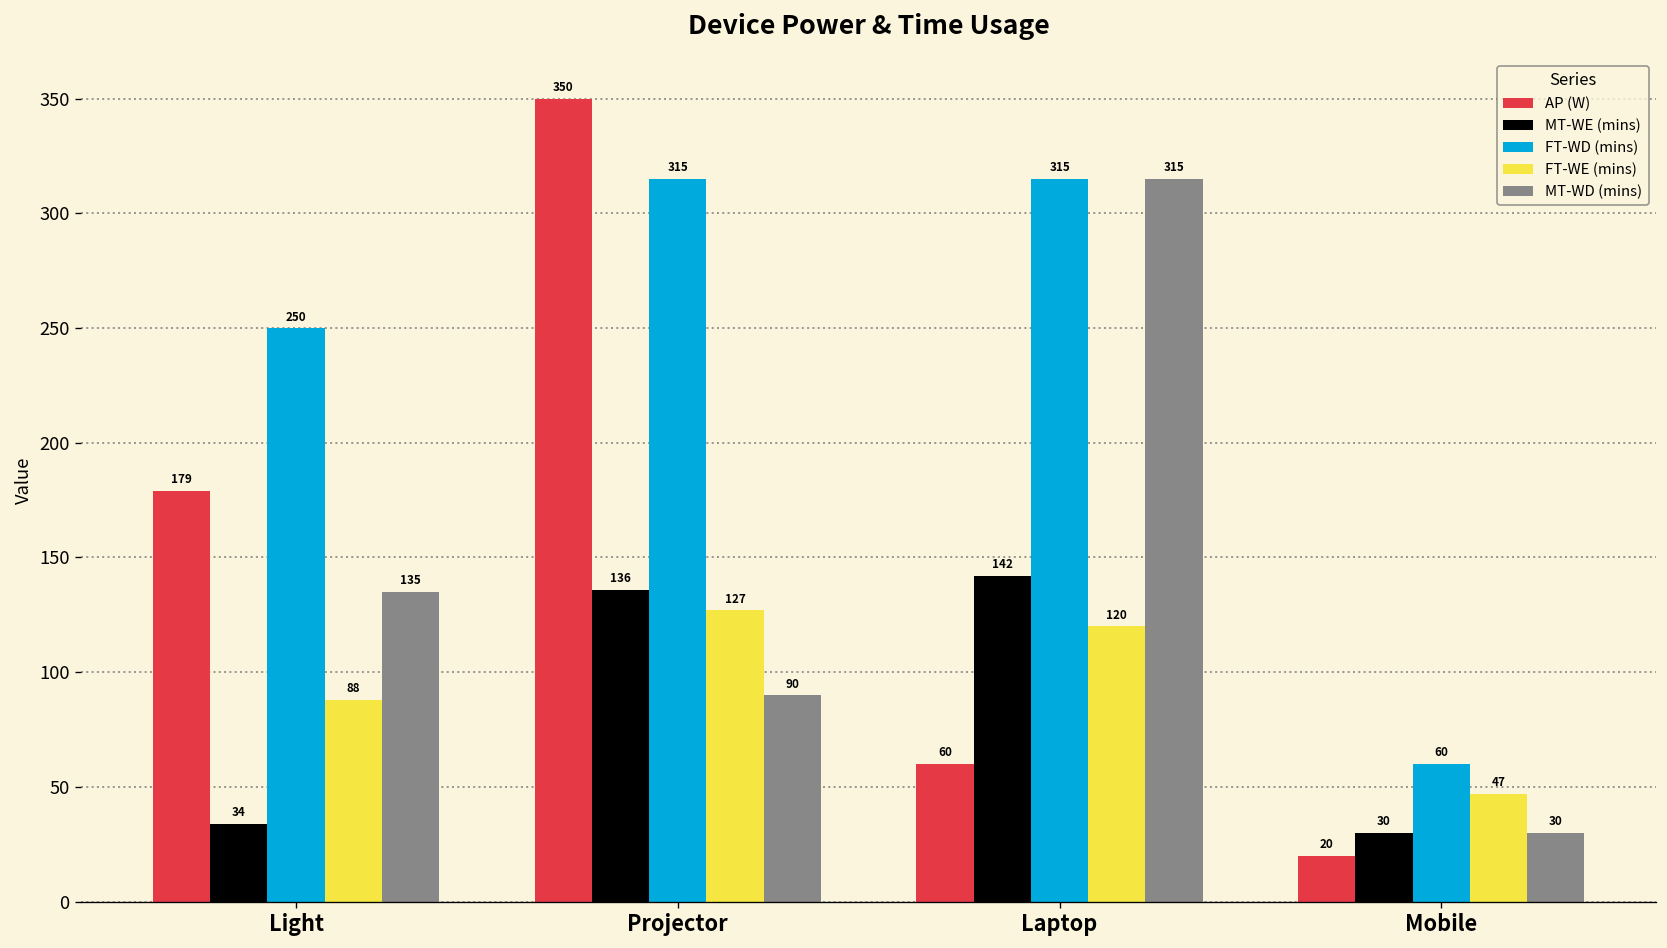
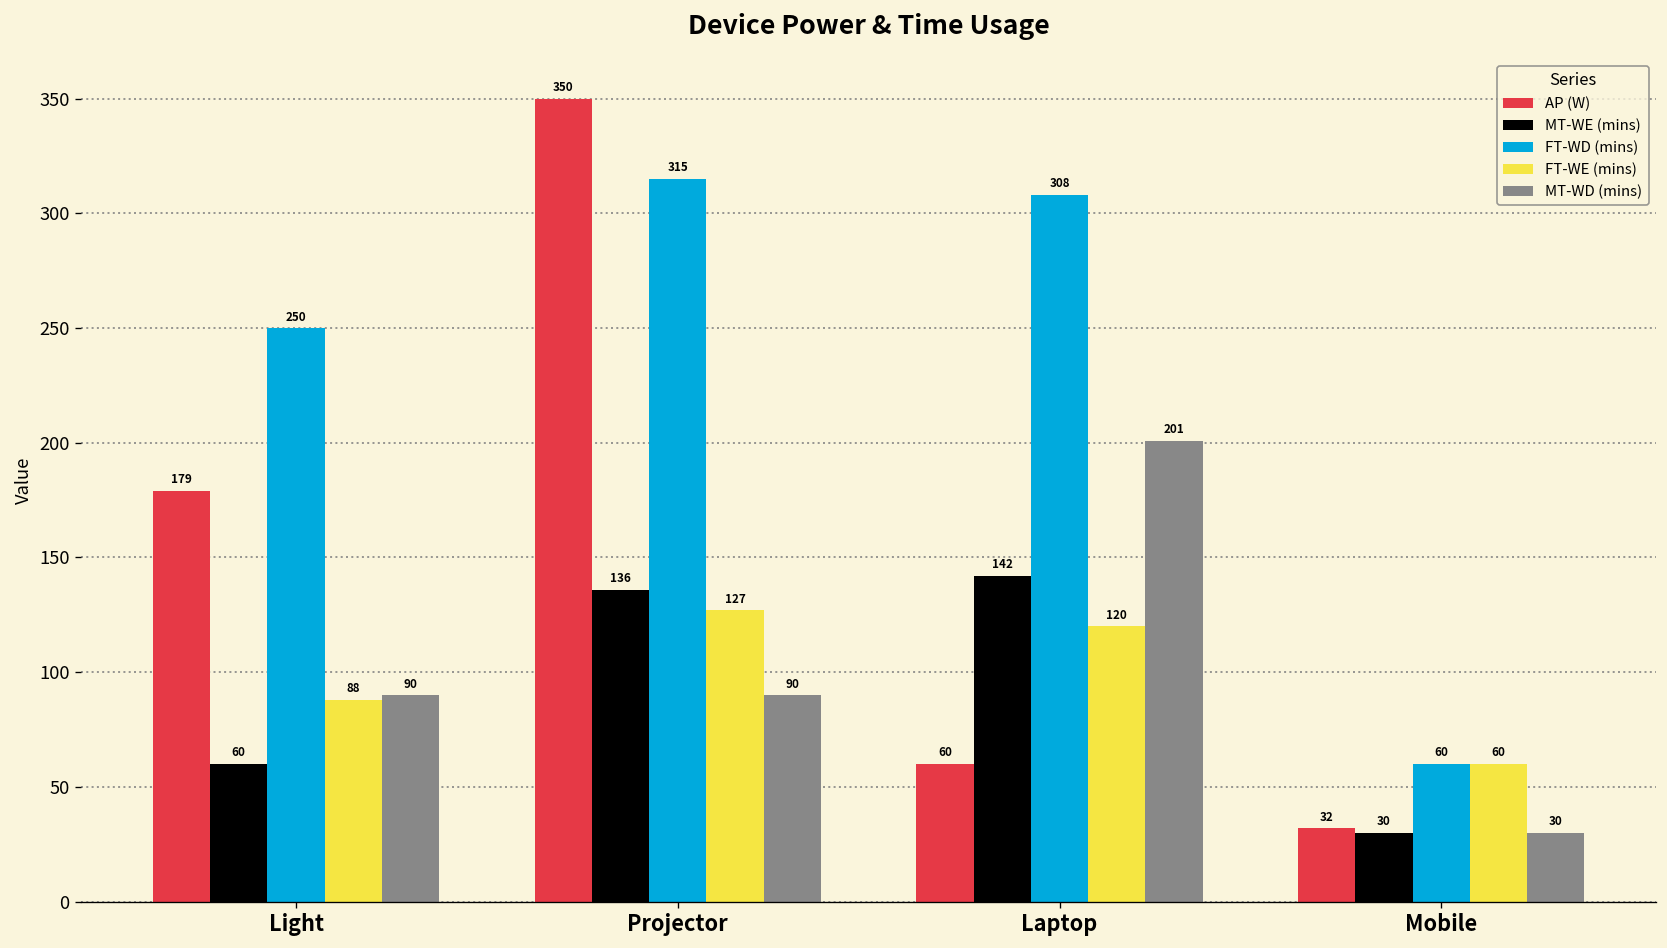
MT-WE (mins), Light: 34 -> 60
MT-WD (mins), Light: 135 -> 90
FT-WD (mins), Laptop: 315 -> 308
MT-WD (mins), Laptop: 315 -> 201
AP (W), Mobile: 20 -> 32
FT-WE (mins), Mobile: 47 -> 60
